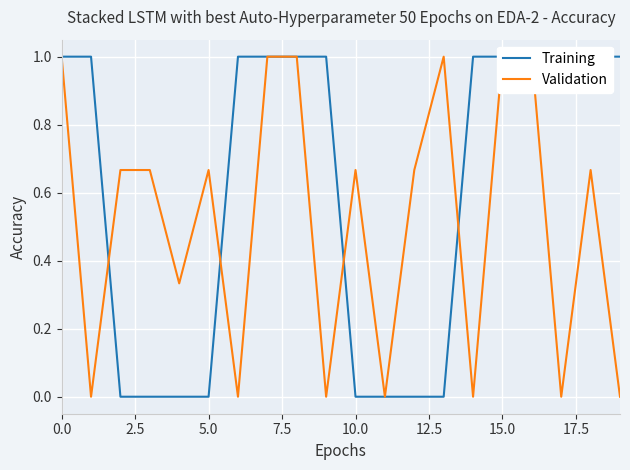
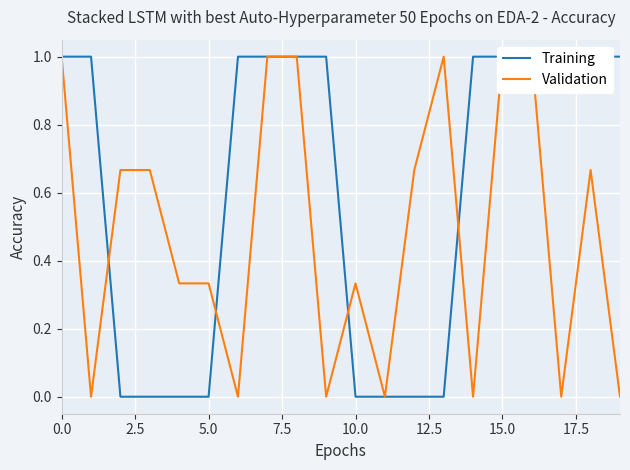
Validation, 5.0: 0.67 -> 0.33
Validation, 10.0: 0.67 -> 0.33
